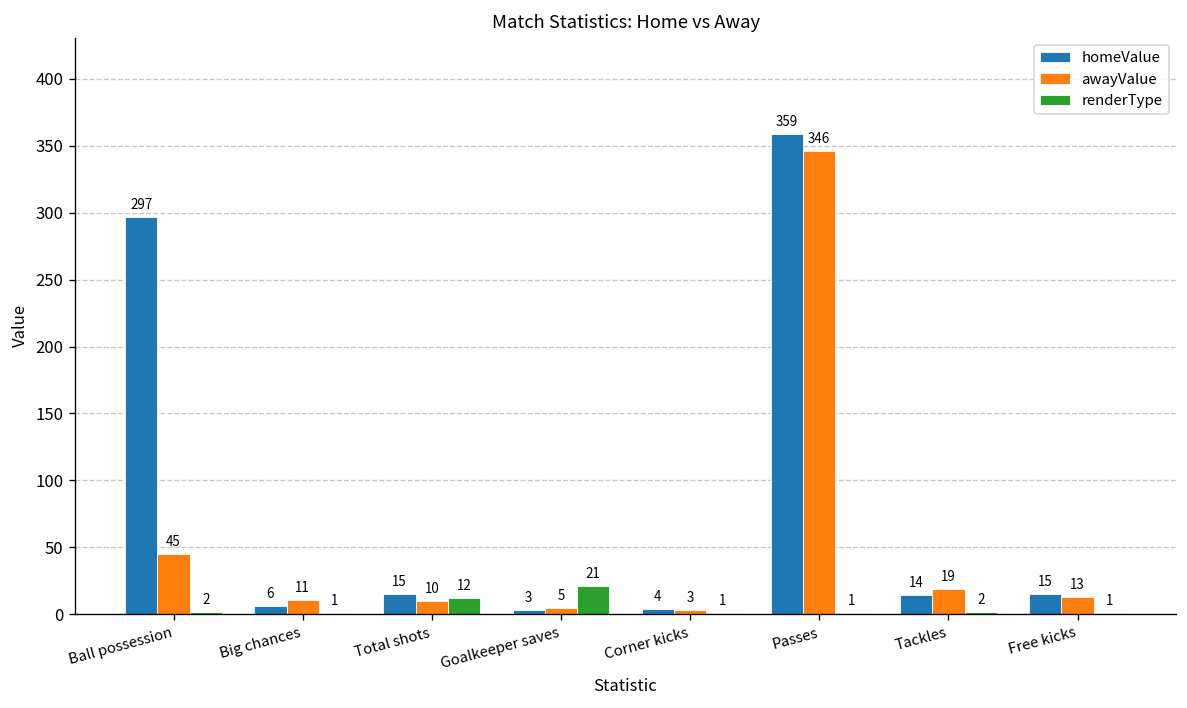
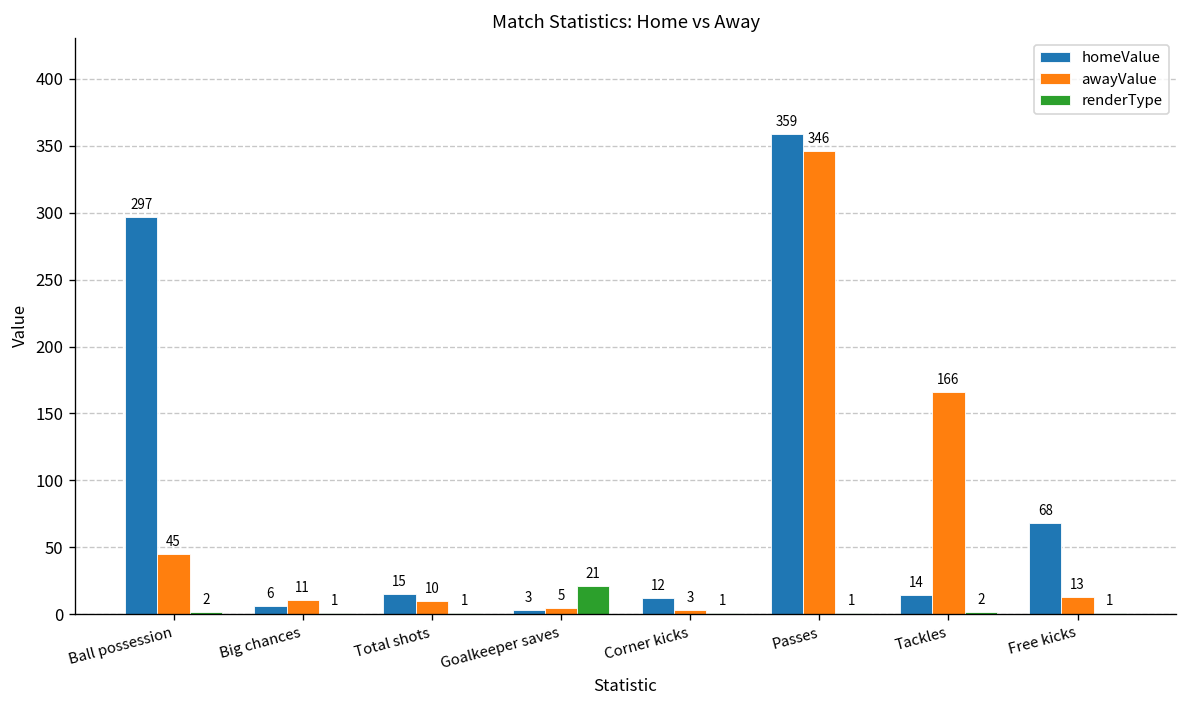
renderType, Total shots: 12 -> 1
homeValue, Corner kicks: 4 -> 12
awayValue, Tackles: 19 -> 166
homeValue, Free kicks: 15 -> 68
